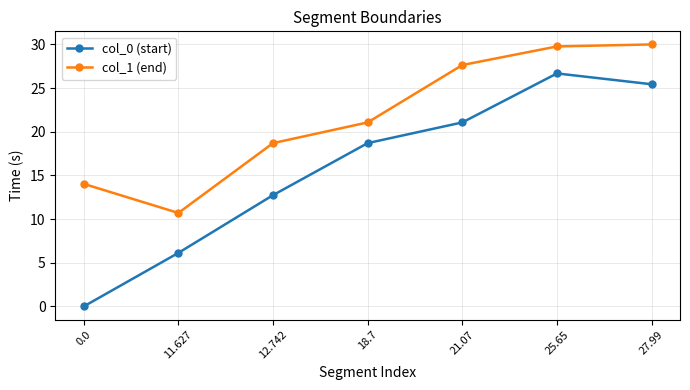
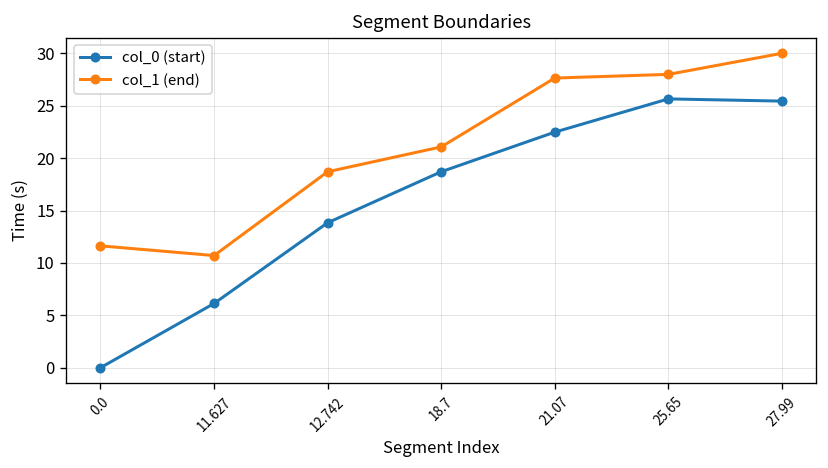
col_1 (end), 0.0: 14 -> 12
col_0 (start), 12.742: 13 -> 14
col_0 (start), 21.07: 21 -> 22
col_0 (start), 25.65: 27 -> 26
col_1 (end), 25.65: 30 -> 28
